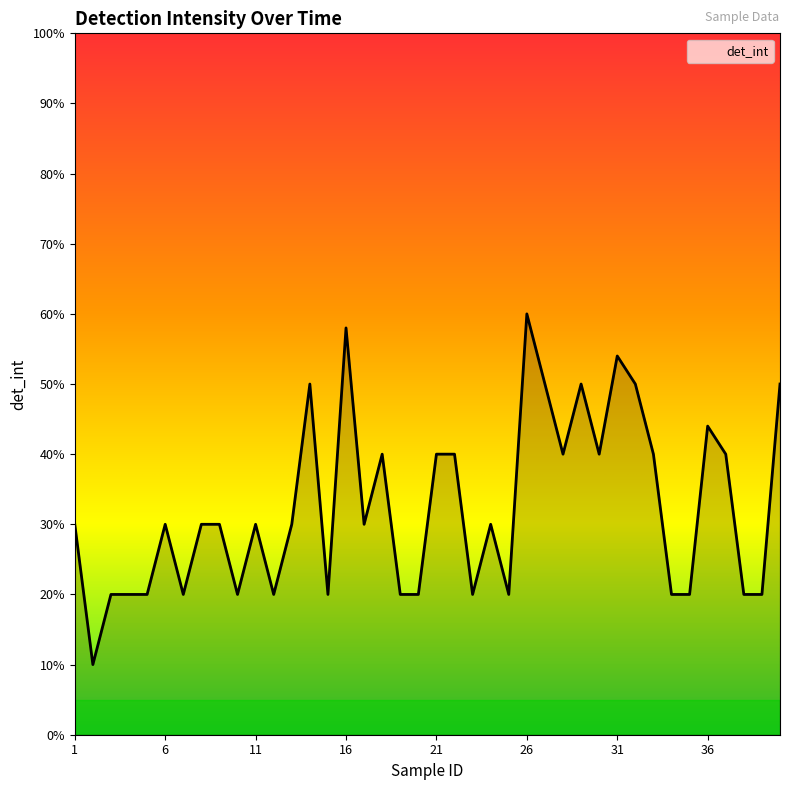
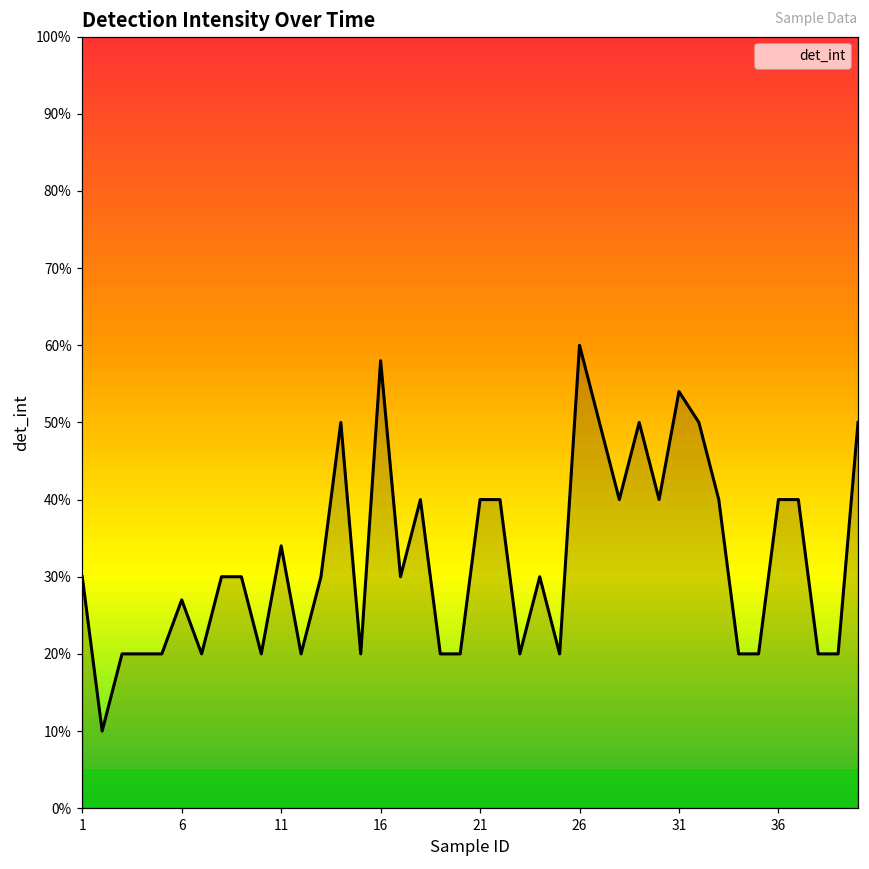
6: 30% -> 27%
11: 30% -> 34%
36: 44% -> 40%
